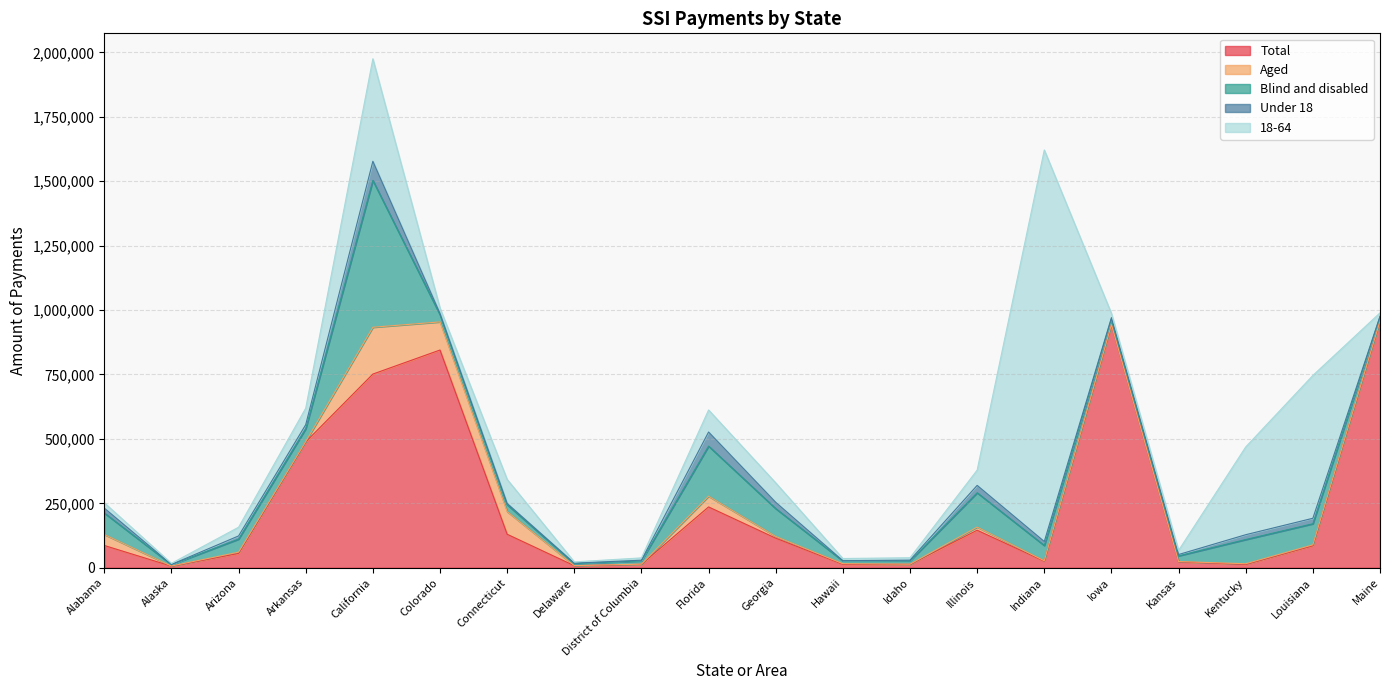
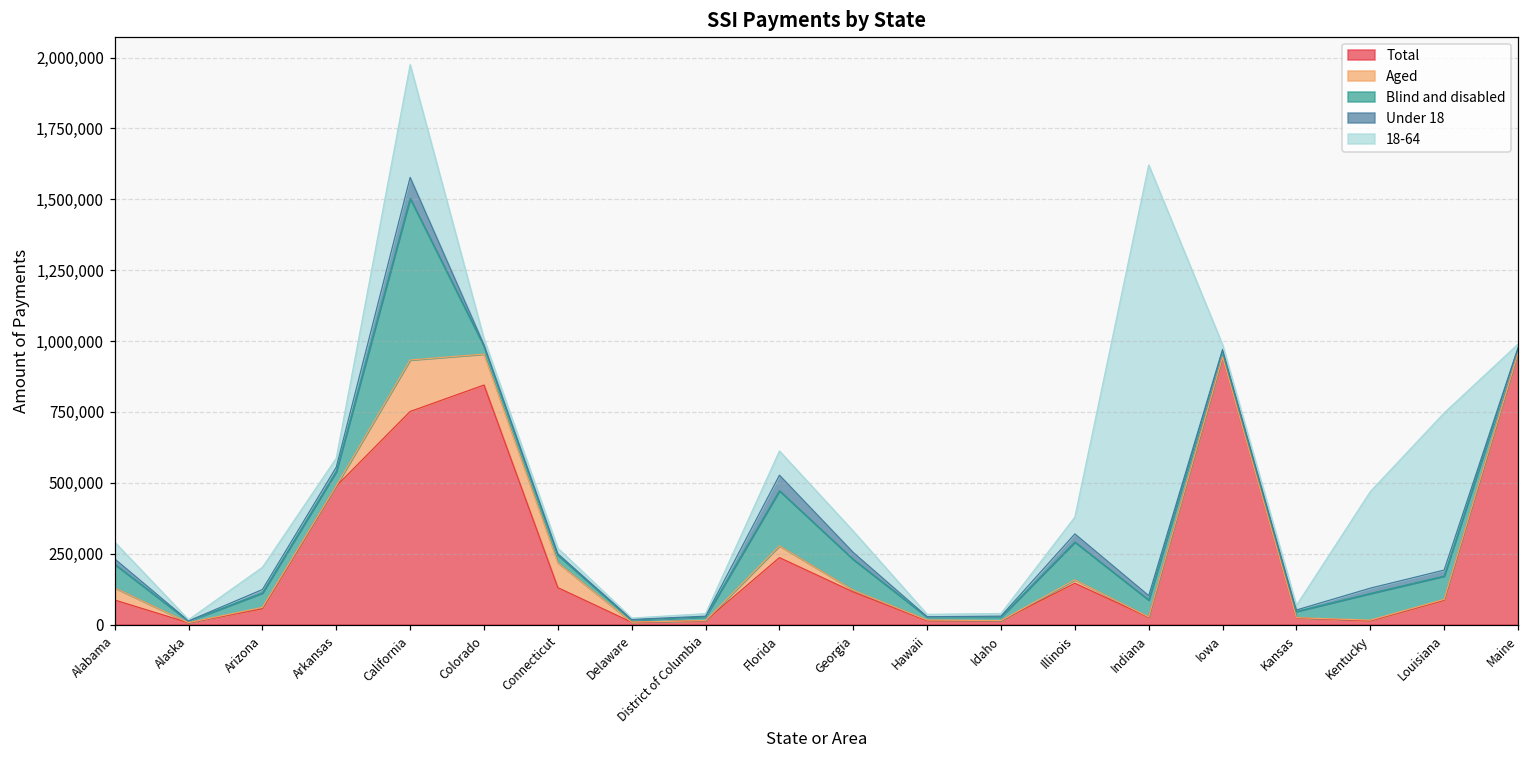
18-64, Alabama: 20,000 -> 60,000
18-64, Arizona: 30,000 -> 80,000
18-64, Arkansas: 60,000 -> 30,000
18-64, Connecticut: 90,000 -> 20,000
